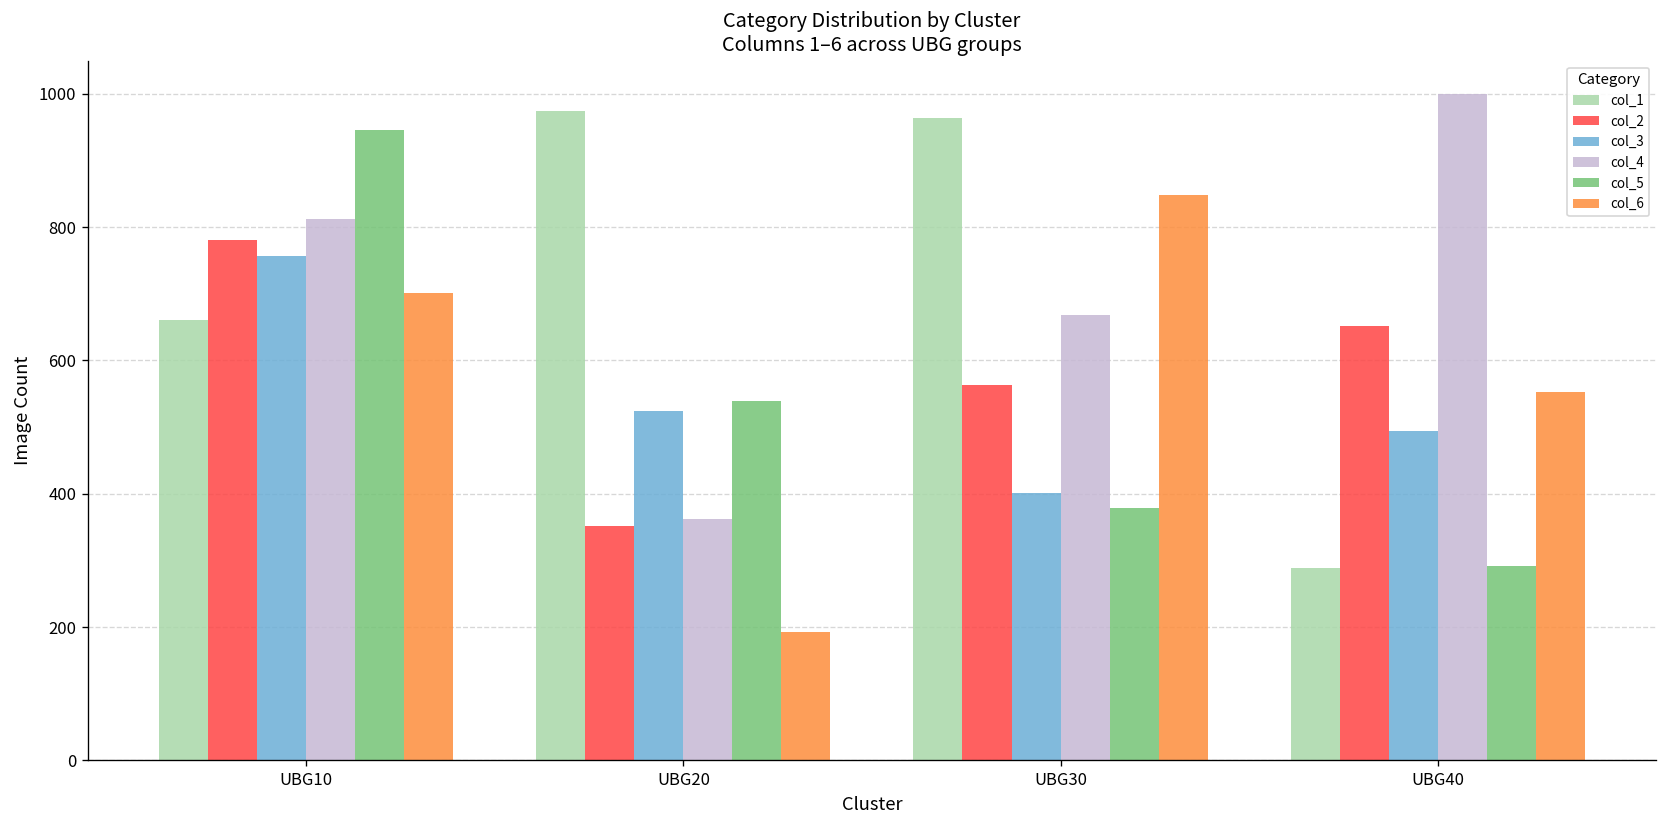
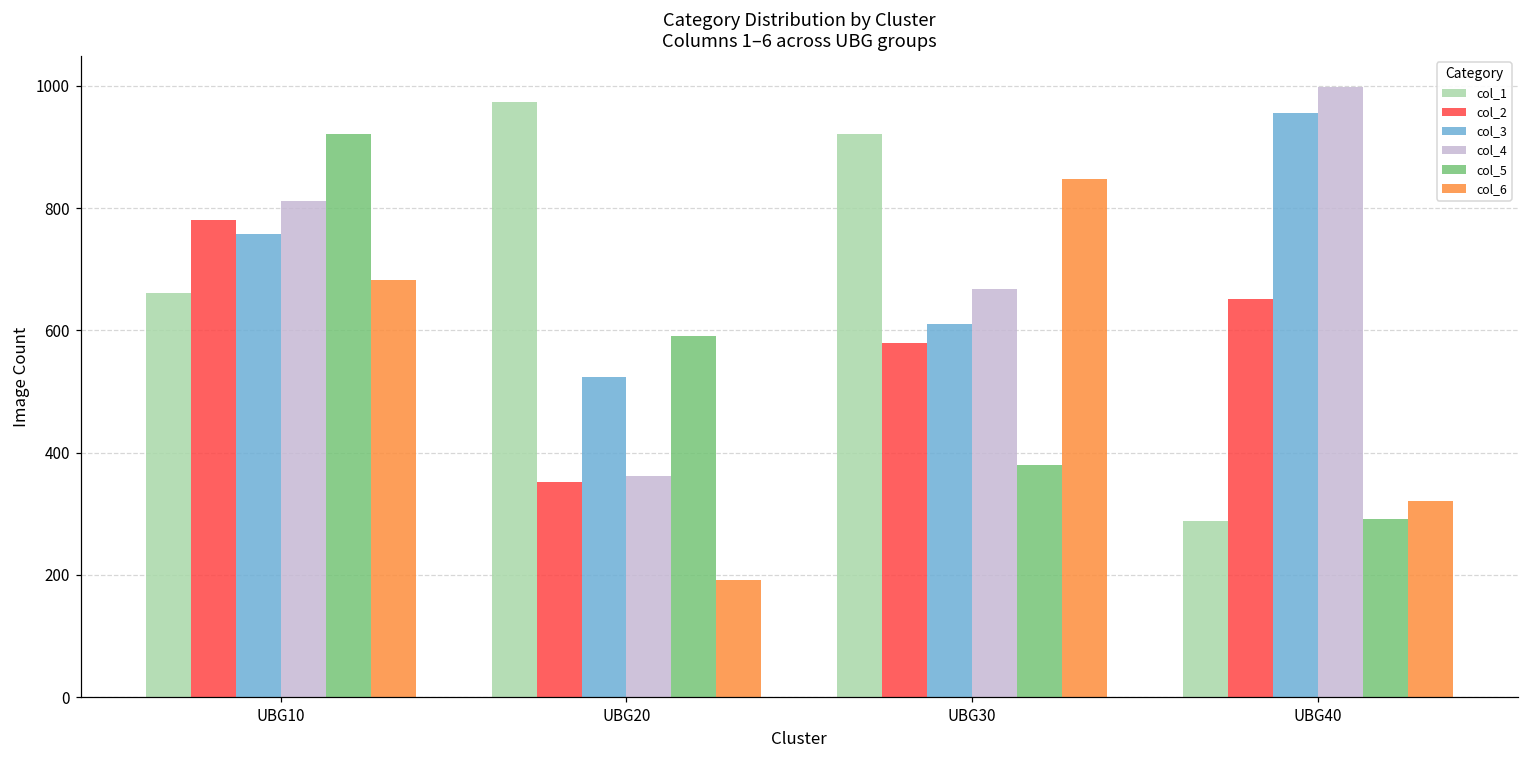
col_5, UBG10: 950 -> 920
col_6, UBG10: 700 -> 680
col_5, UBG20: 540 -> 590
col_1, UBG30: 960 -> 920
col_2, UBG30: 560 -> 580
col_3, UBG30: 400 -> 610
col_3, UBG40: 490 -> 960
col_6, UBG40: 550 -> 320
